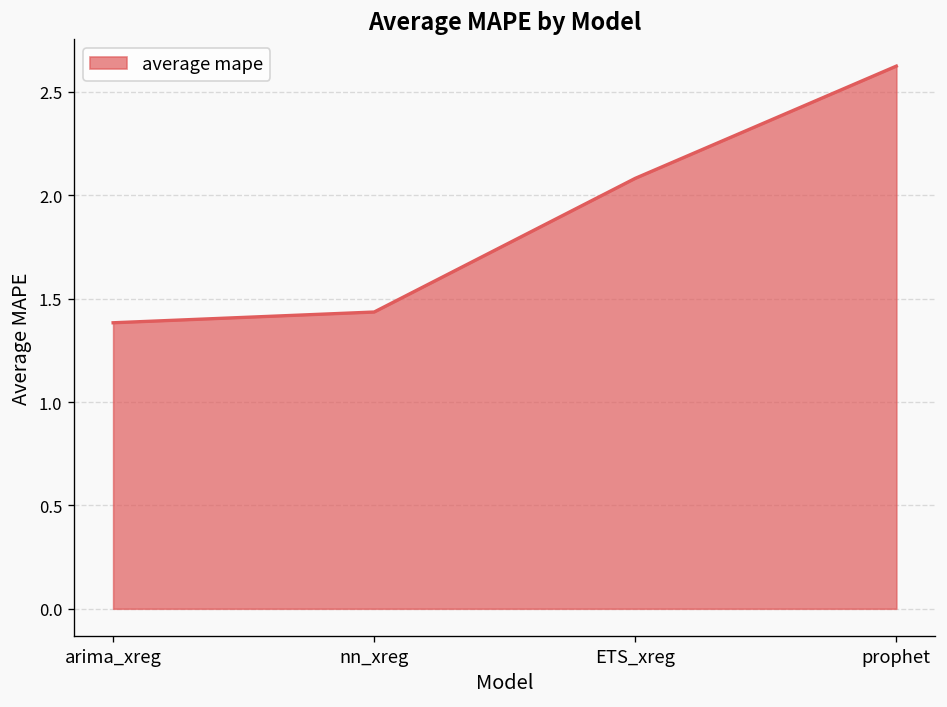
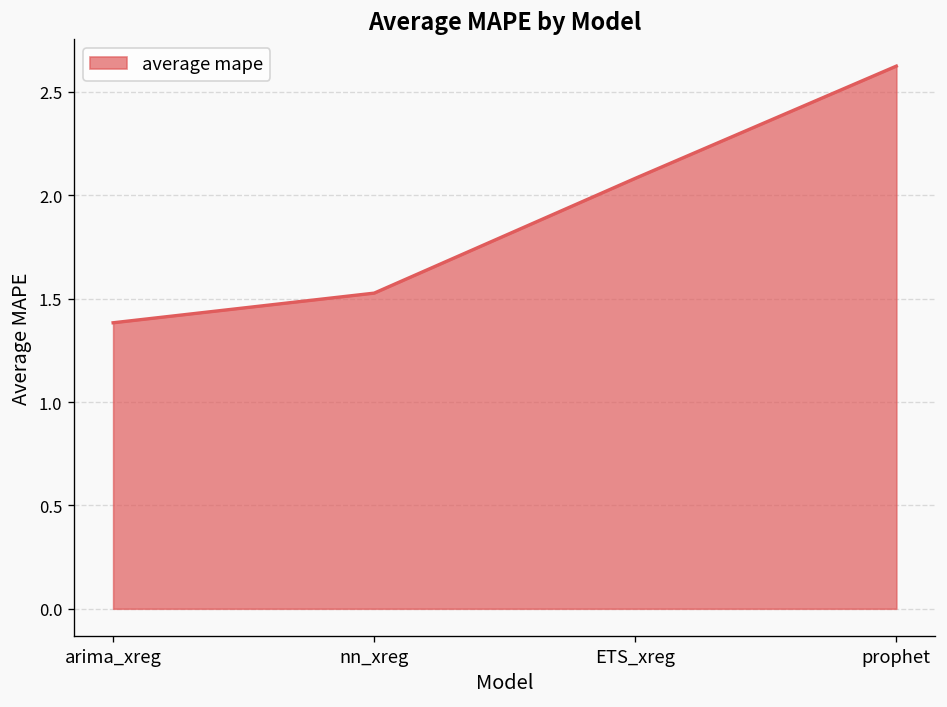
nn_xreg: 1.44 -> 1.53
